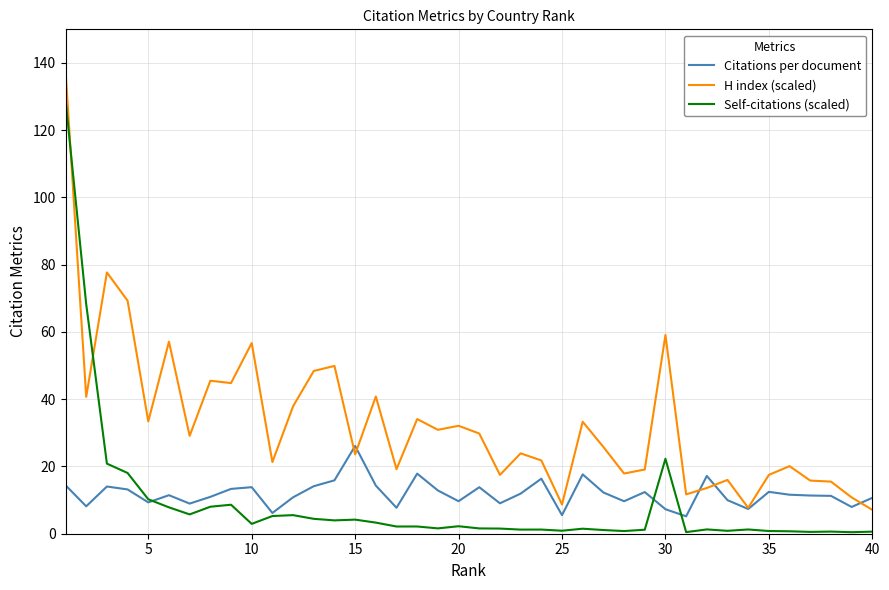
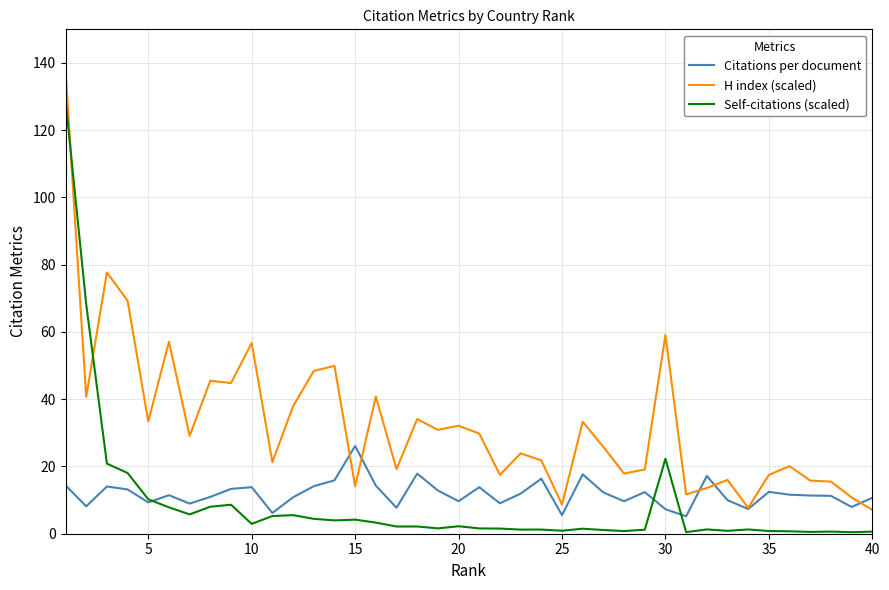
H index (scaled), 15: 24 -> 14
